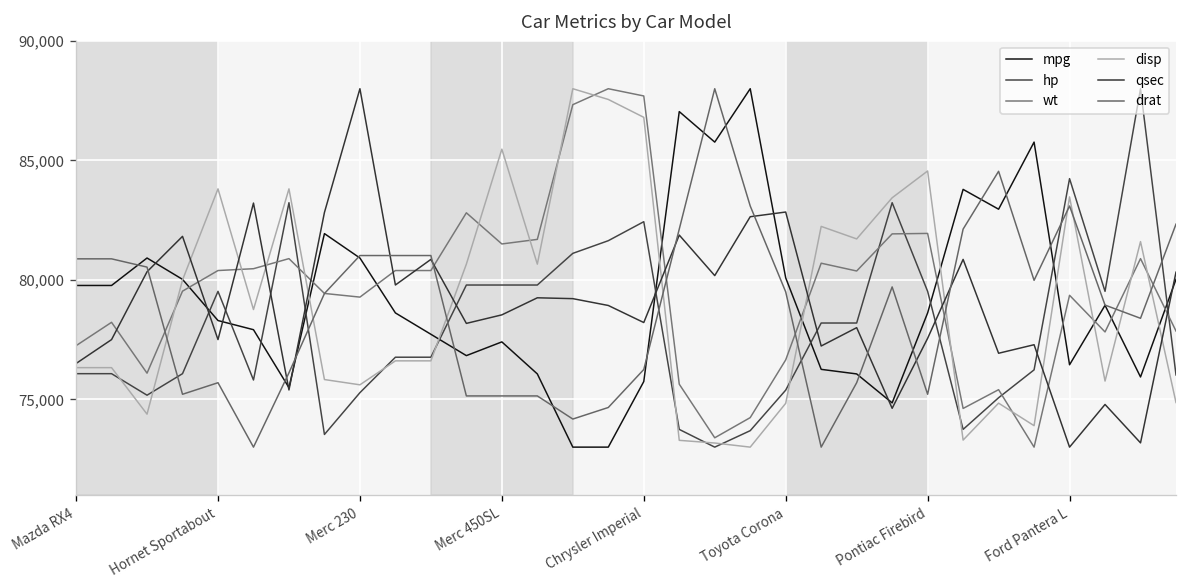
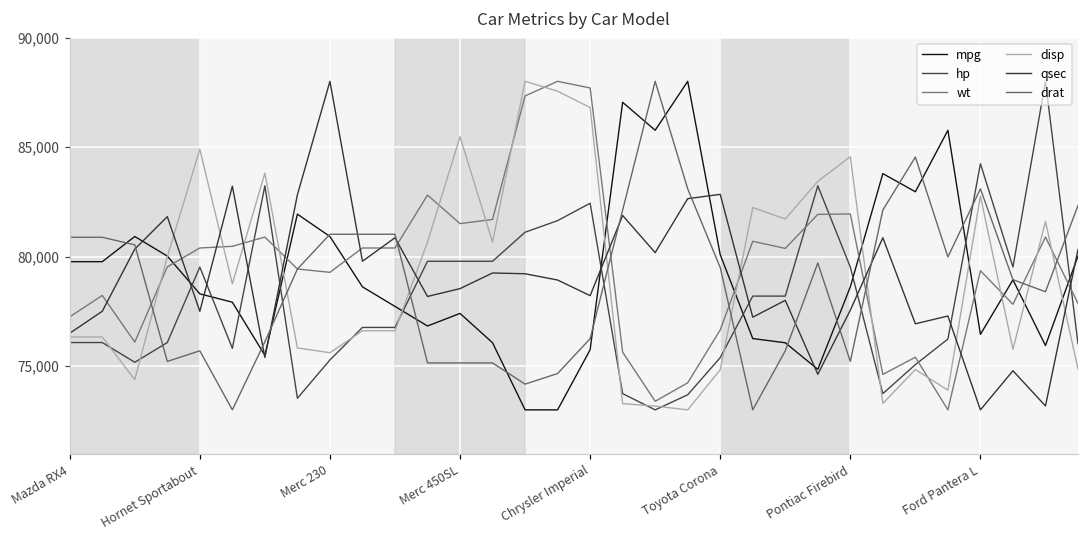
disp, Hornet Sportabout: 83,800 -> 84,900
disp, Ford Pantera L: 83,500 -> 82,800
